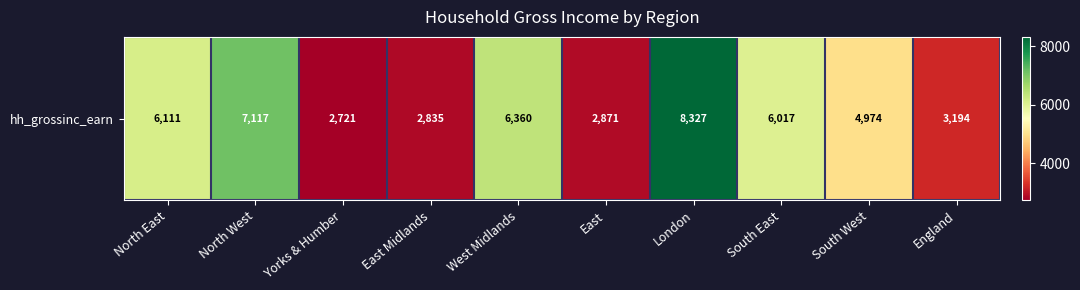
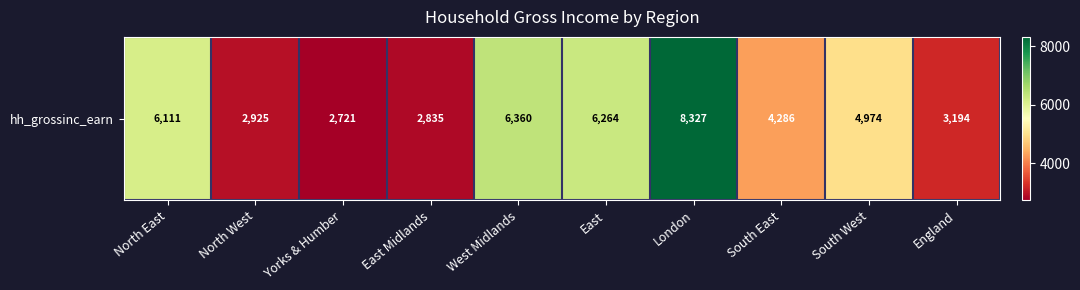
hh_grossinc_earn, North West: 7,117 -> 2,925
hh_grossinc_earn, East: 2,871 -> 6,264
hh_grossinc_earn, South East: 6,017 -> 4,286
